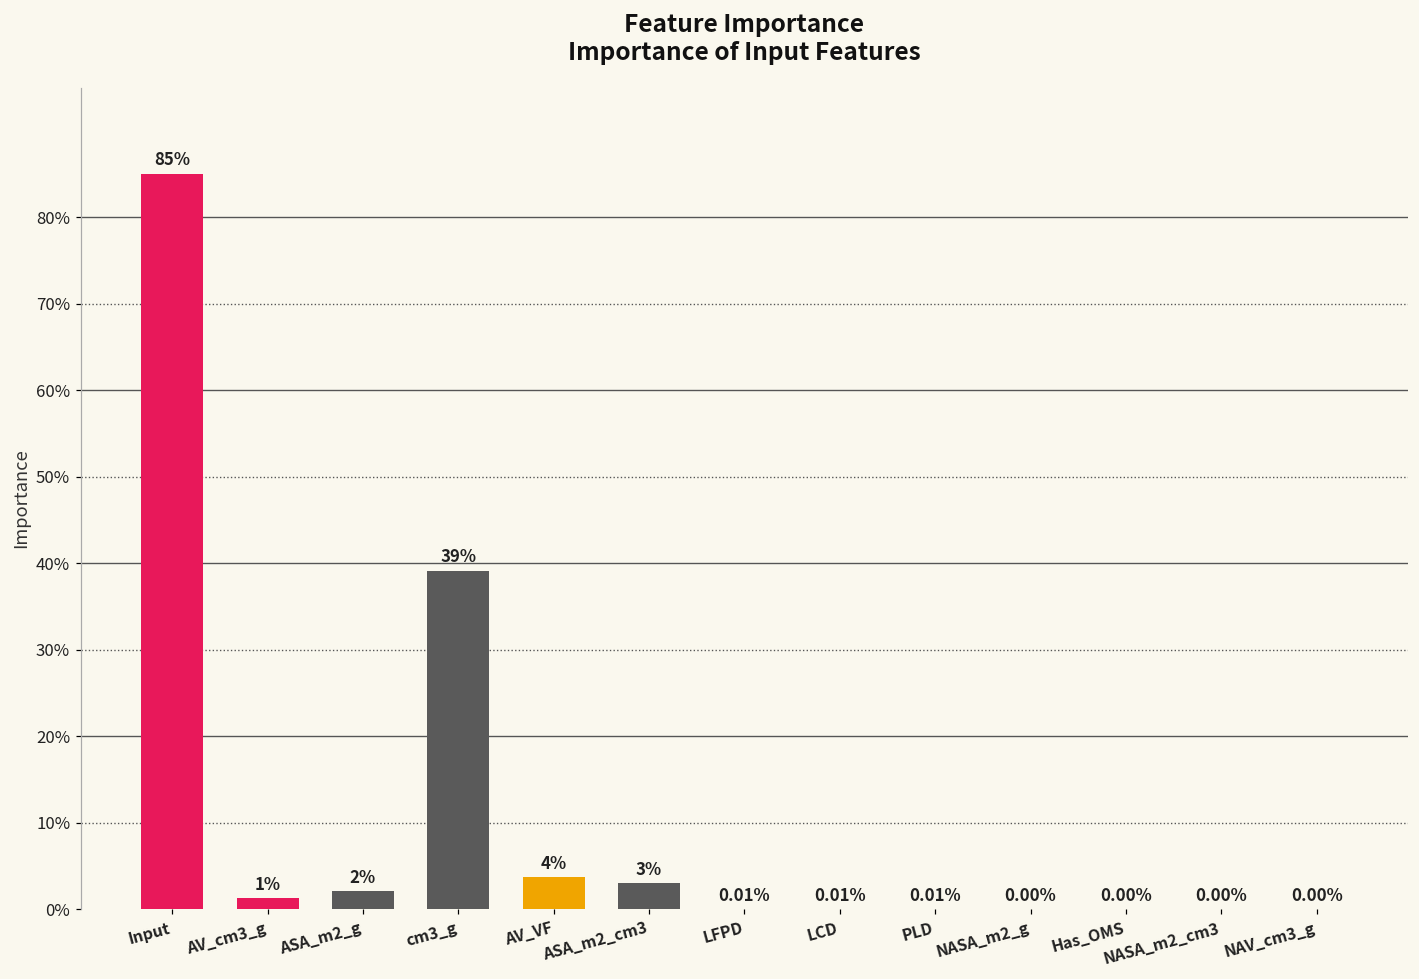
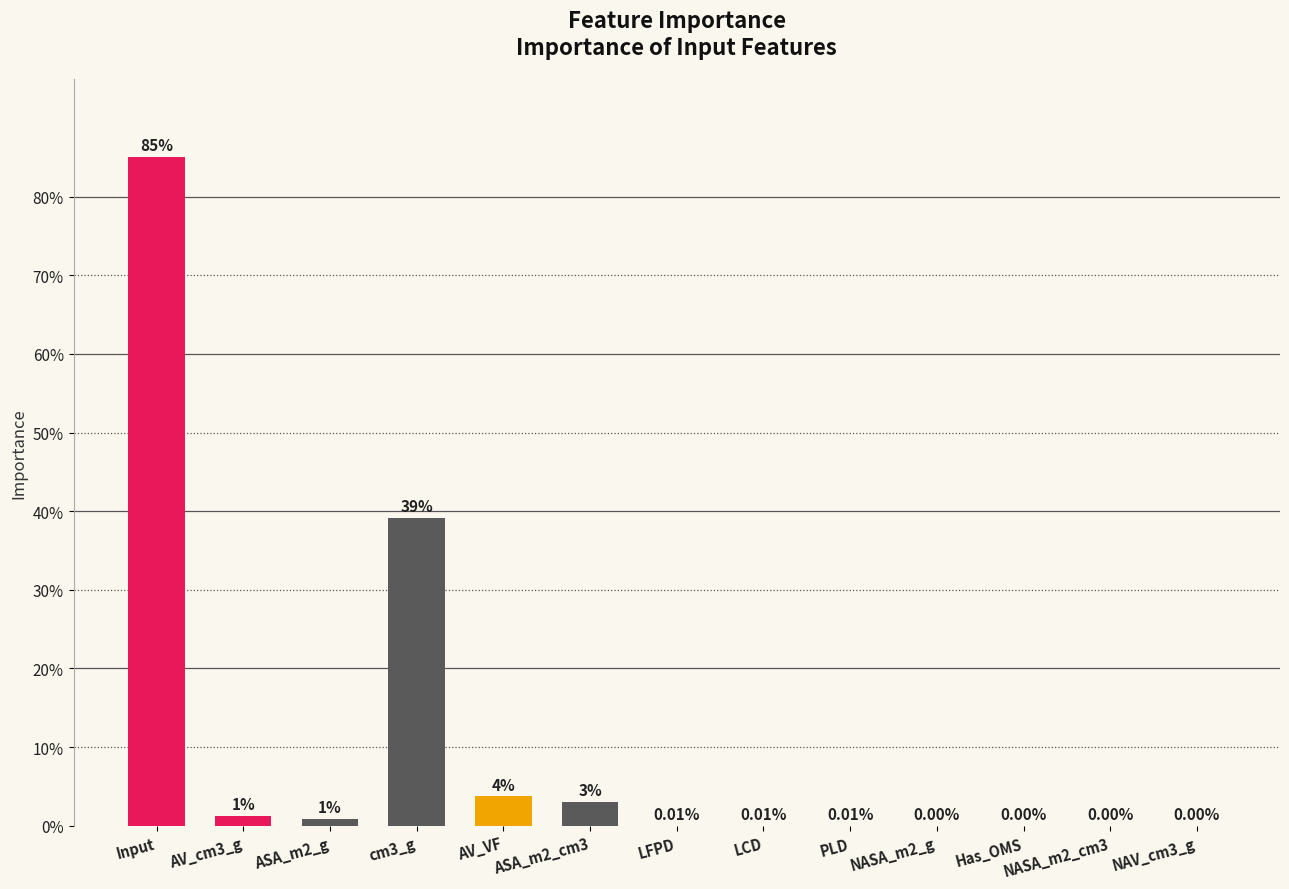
ASA_m2_g: 2% -> 1%
